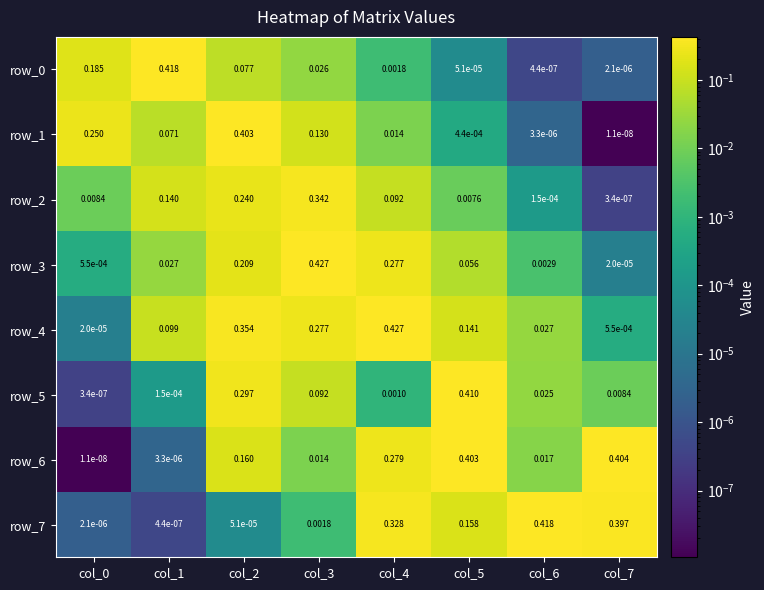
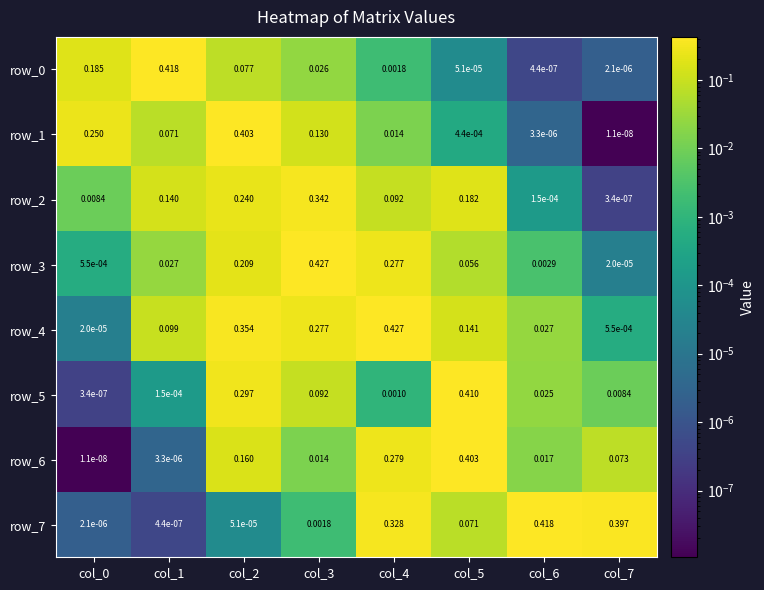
row_2, col_5: 0.0076 -> 0.182
row_6, col_7: 0.404 -> 0.073
row_7, col_5: 0.158 -> 0.071
